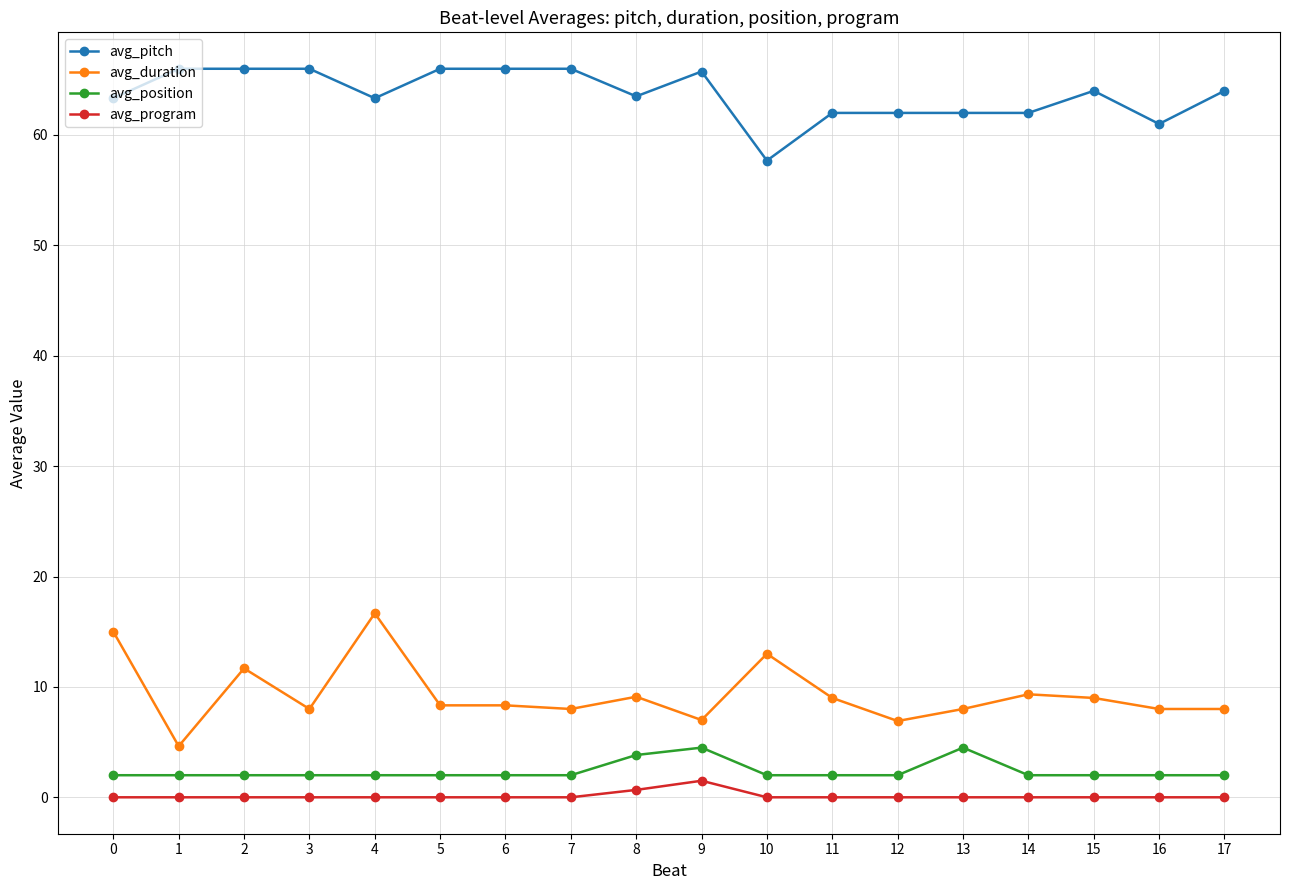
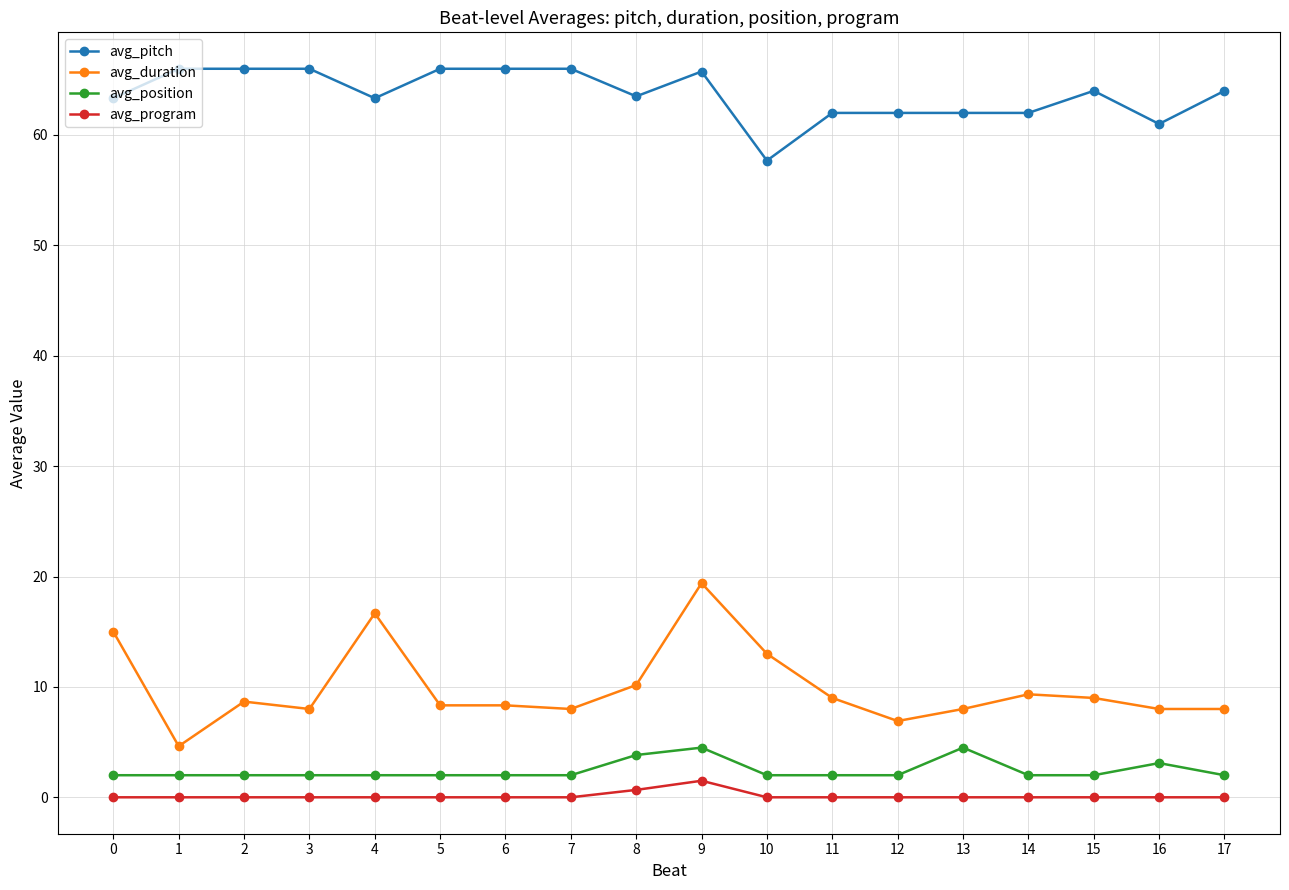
avg_duration, 2: 11.7 -> 8.7
avg_duration, 8: 9.1 -> 10.2
avg_duration, 9: 7.0 -> 19.4
avg_position, 16: 2.0 -> 3.1
